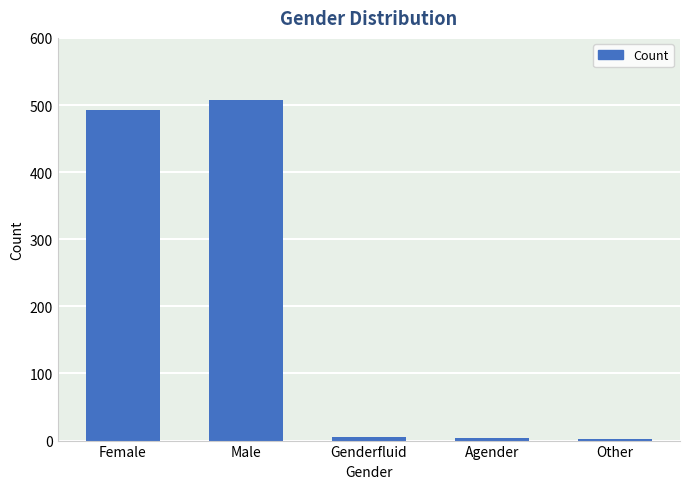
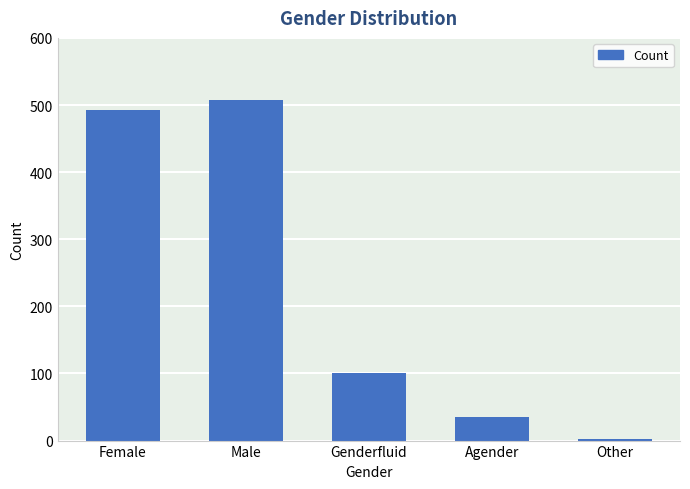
Genderfluid: 10 -> 100
Agender: 0 -> 40
